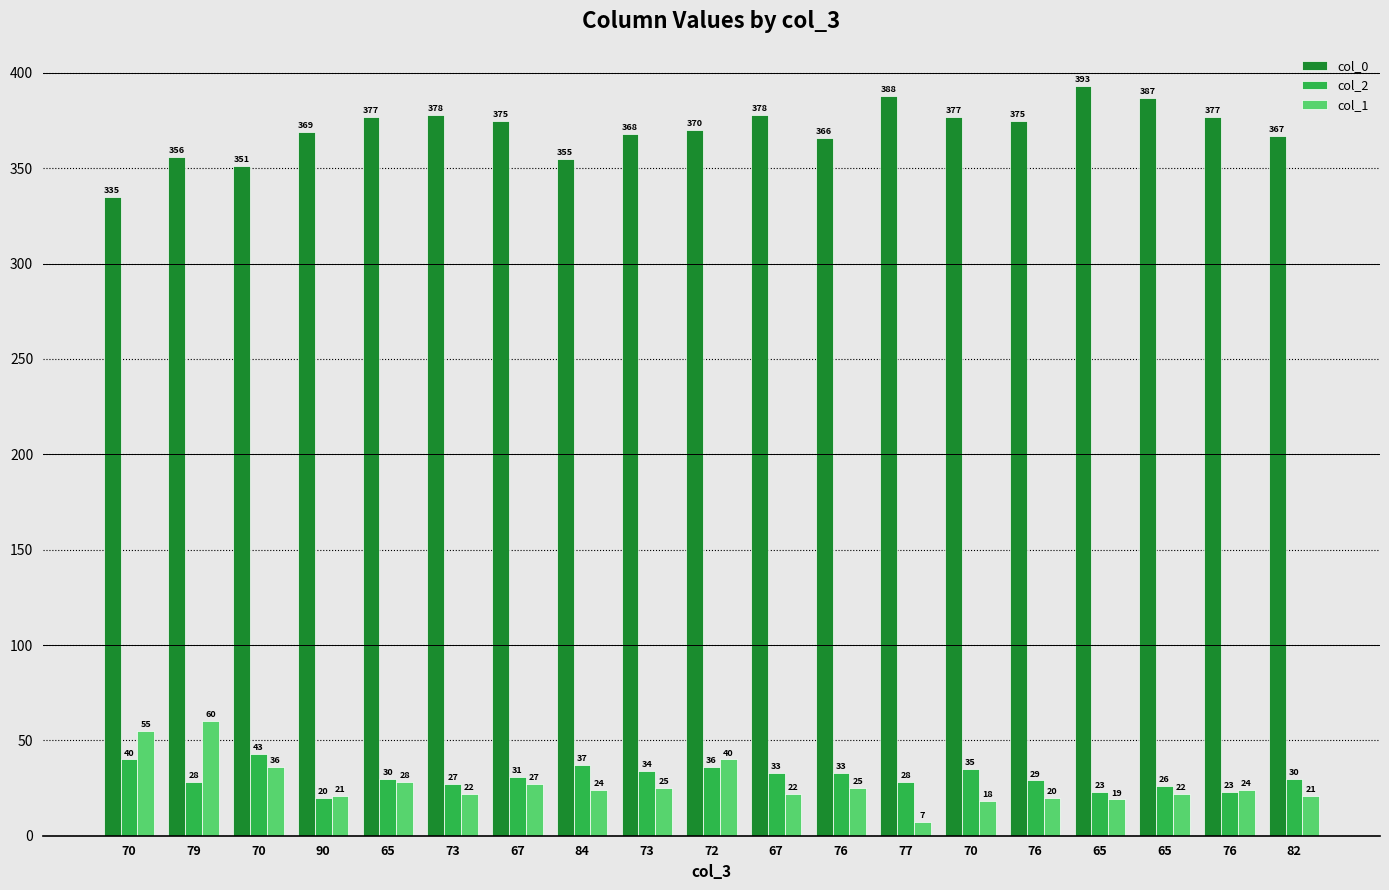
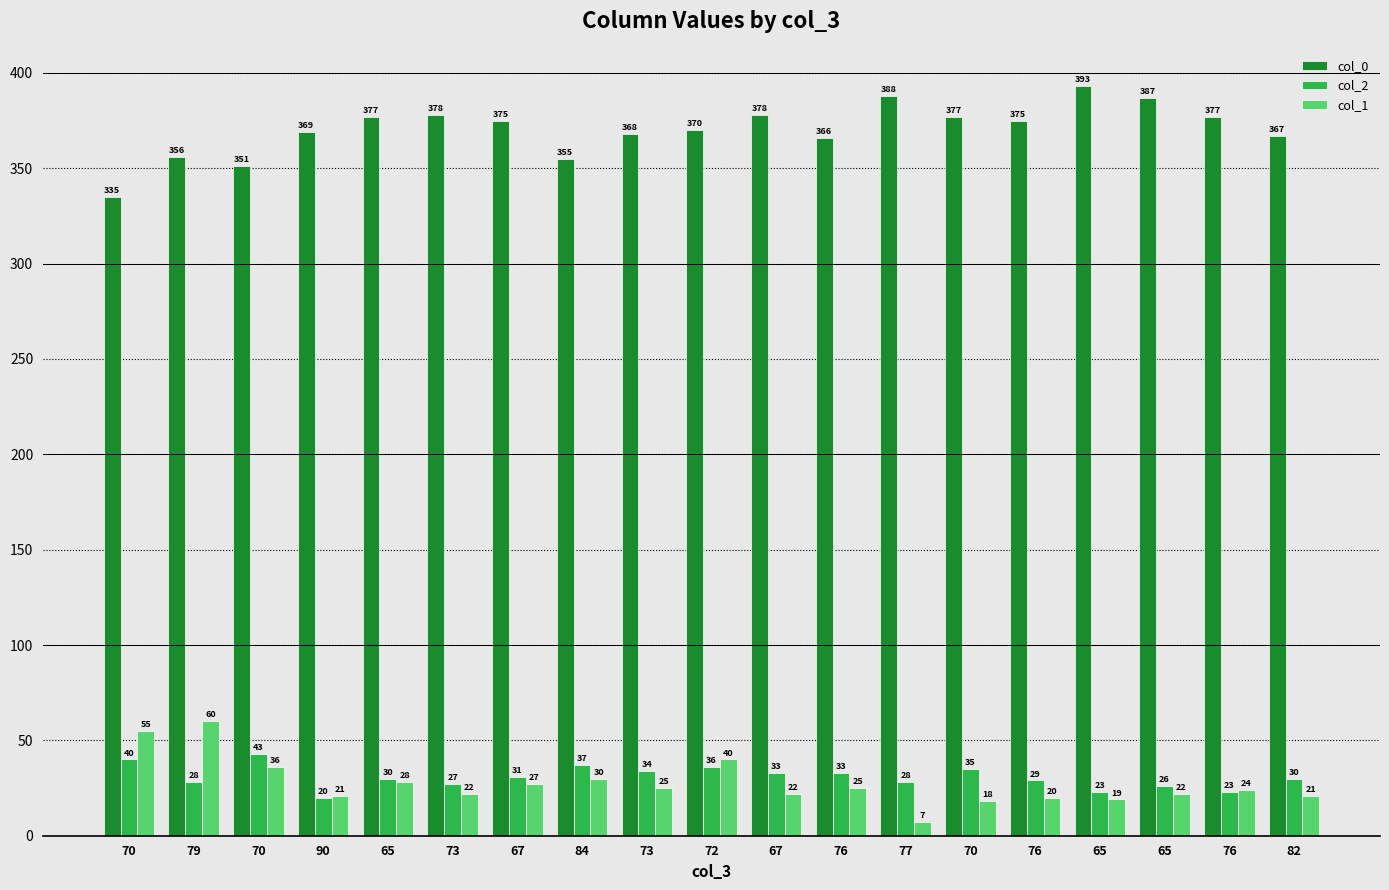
col_1, 84: 24 -> 30
